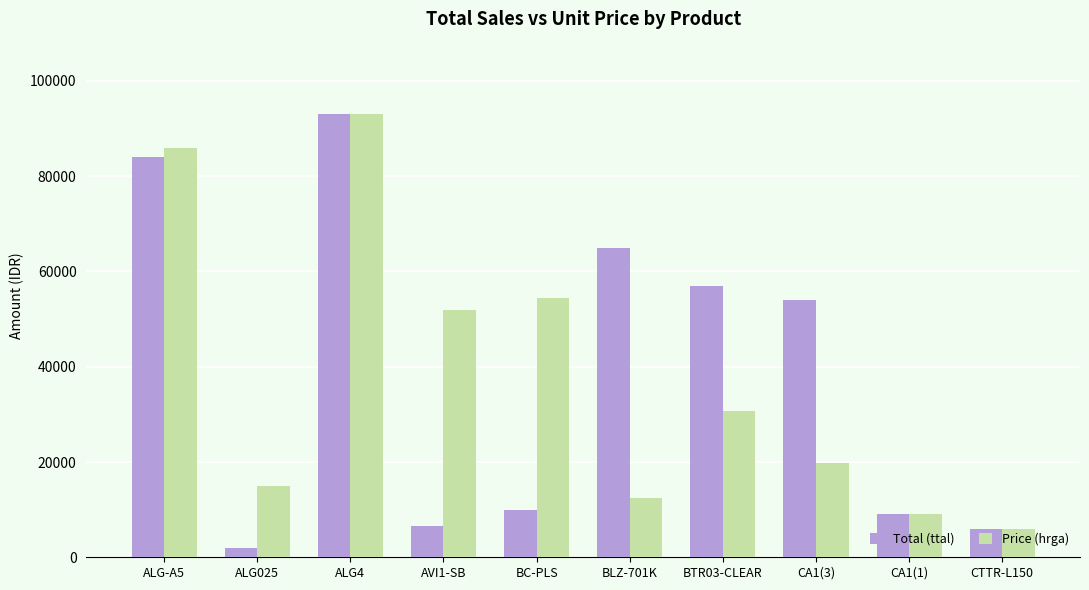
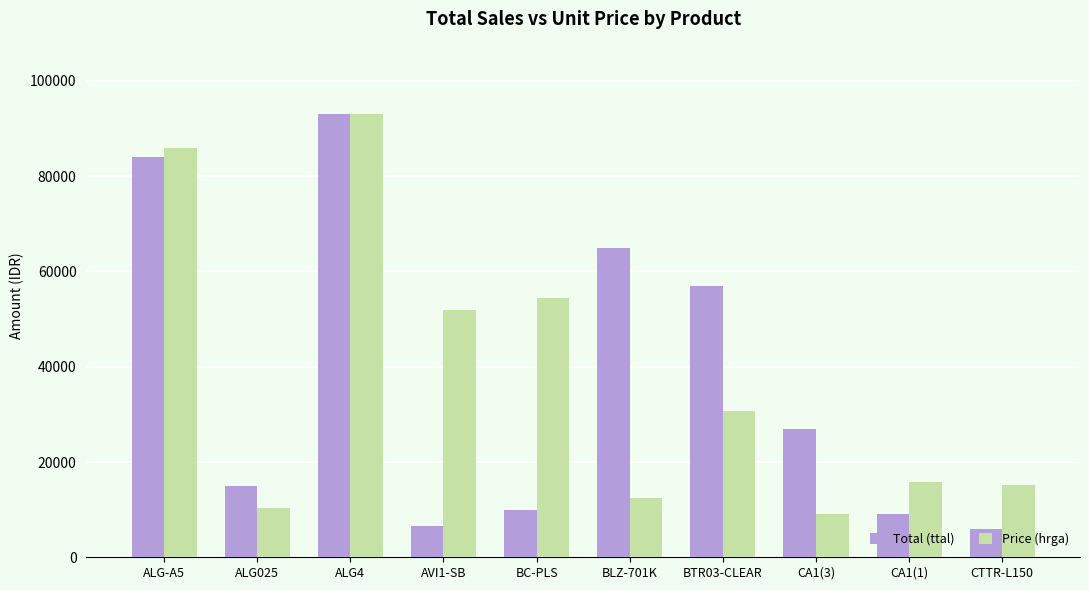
Total (ttal), ALG025: 2000 -> 15000
Price (hrga), ALG025: 15000 -> 10000
Total (ttal), CA1(3): 54000 -> 27000
Price (hrga), CA1(3): 20000 -> 9000
Price (hrga), CA1(1): 9000 -> 16000
Price (hrga), CTTR-L150: 6000 -> 15000
